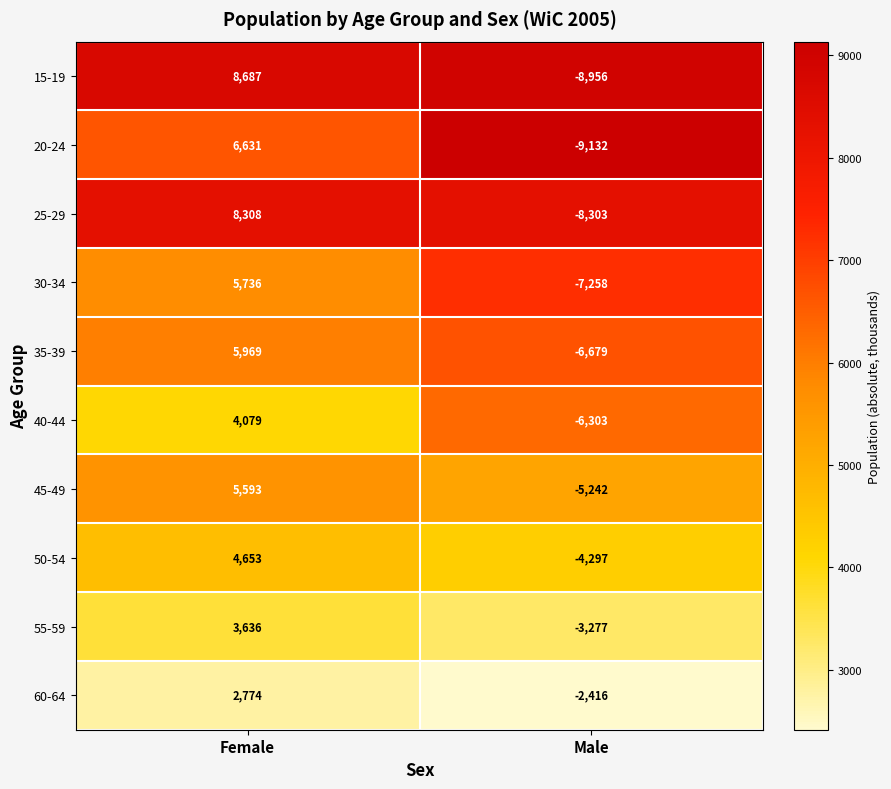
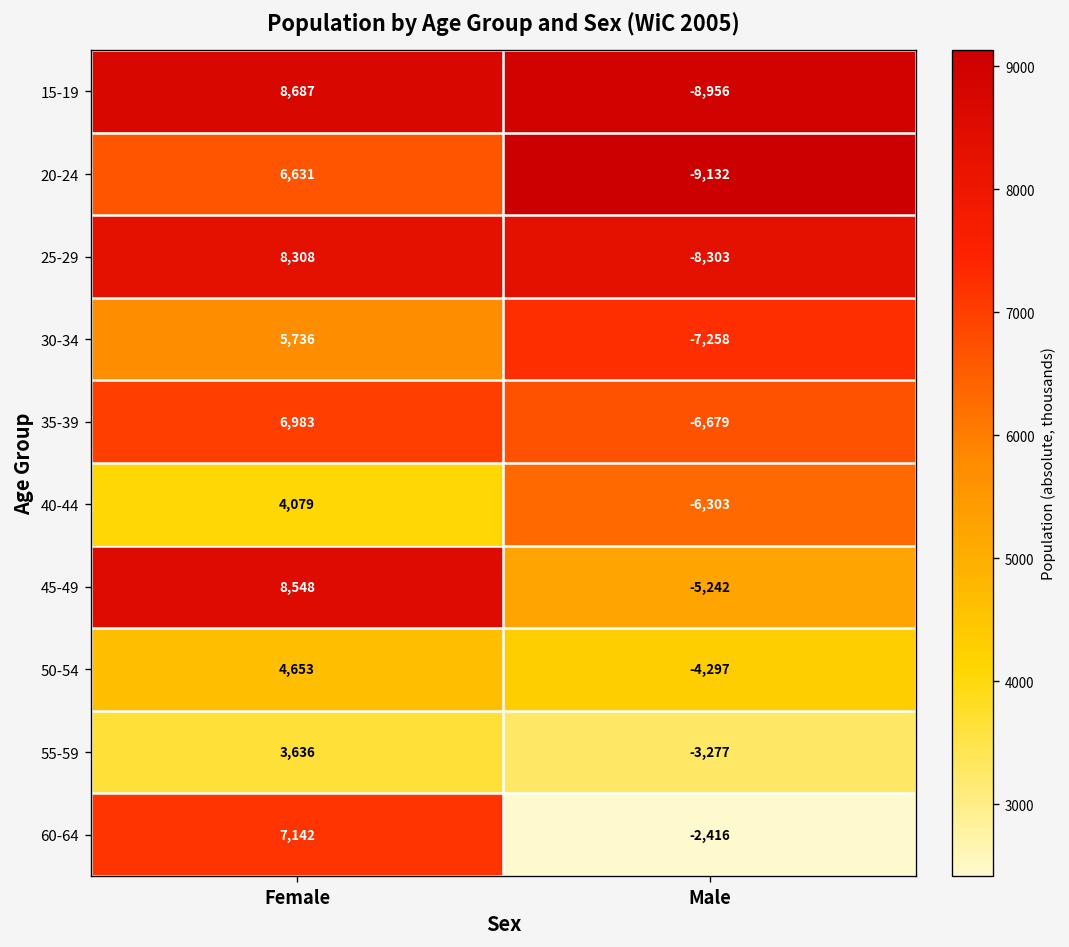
35-39, Female: 5,969 -> 6,983
45-49, Female: 5,593 -> 8,548
60-64, Female: 2,774 -> 7,142
